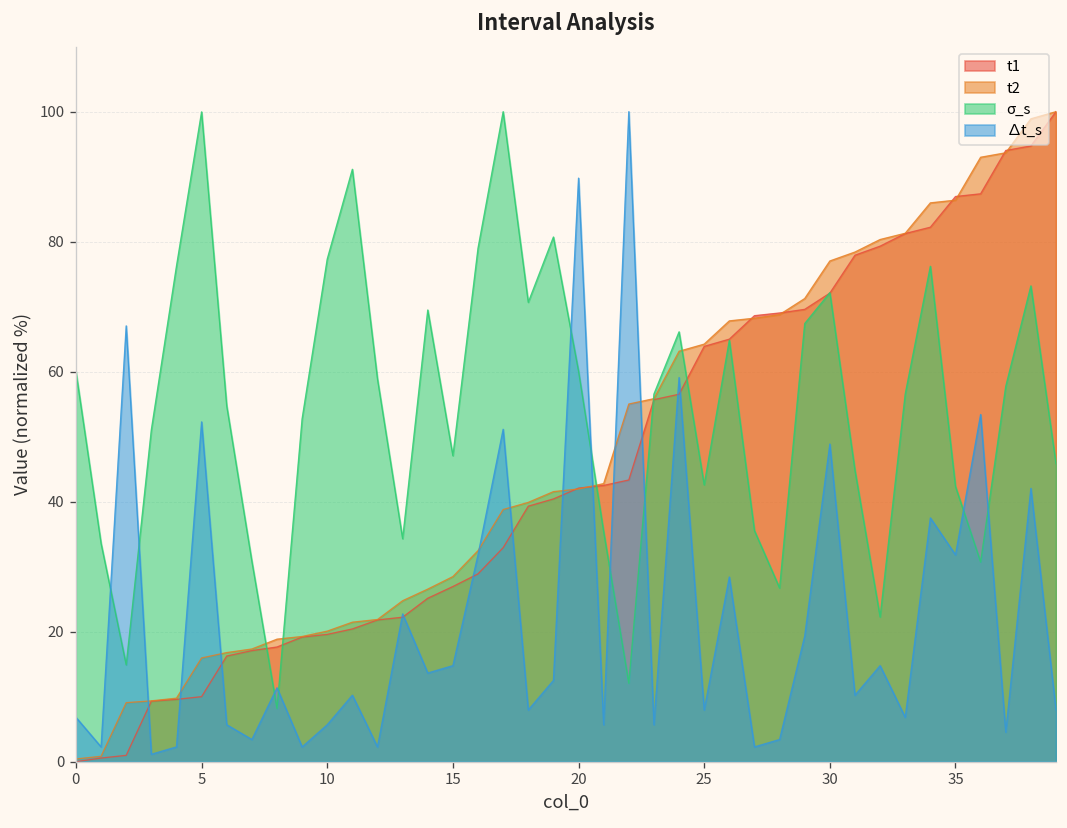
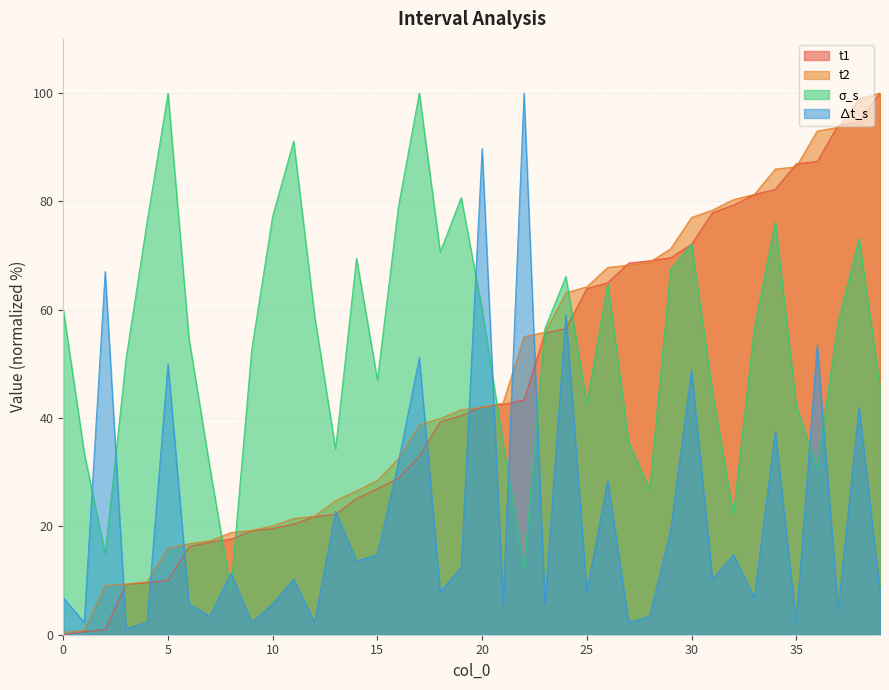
∆t_s, 5: 52 -> 50
∆t_s, 35: 32 -> 2
